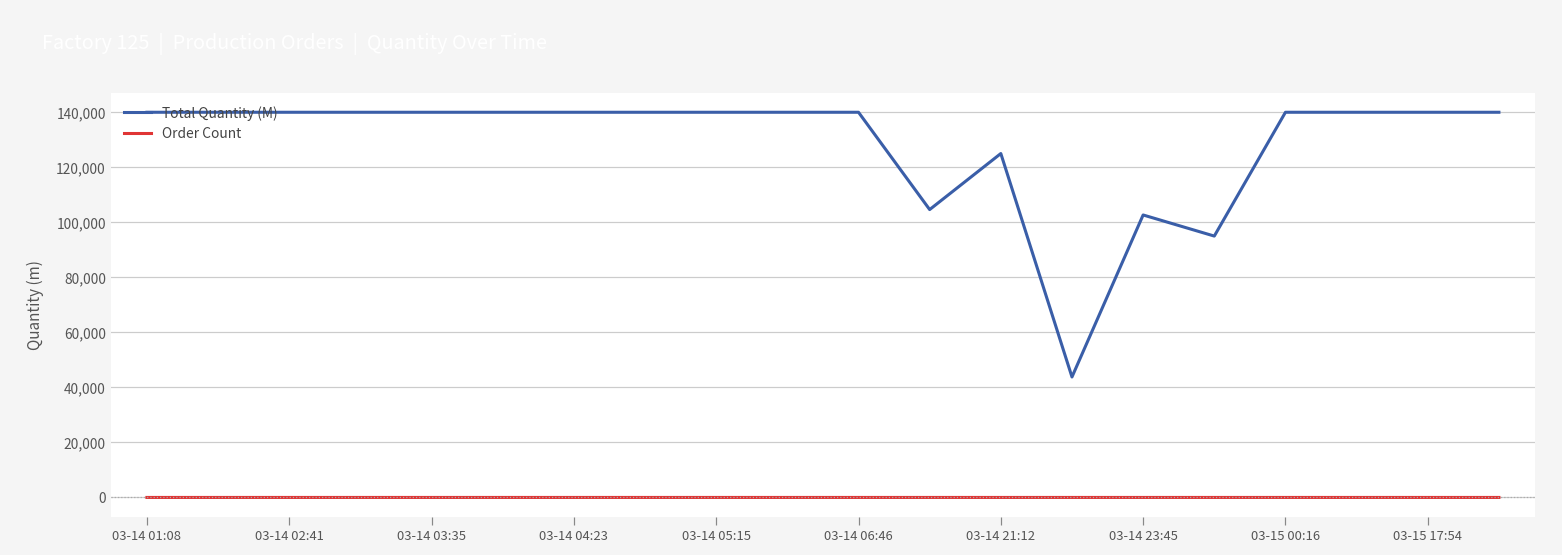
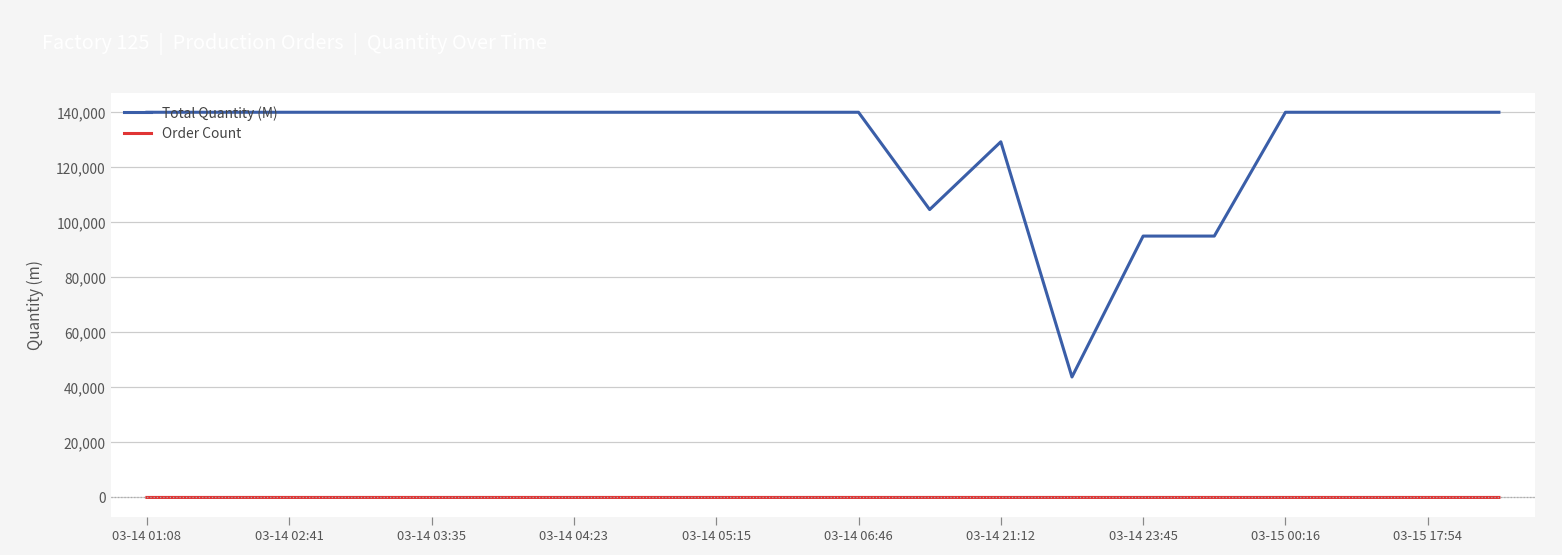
Total Quantity (M), 03-14 21:12: 125,000 -> 129,000
Total Quantity (M), 03-14 23:45: 103,000 -> 95,000
